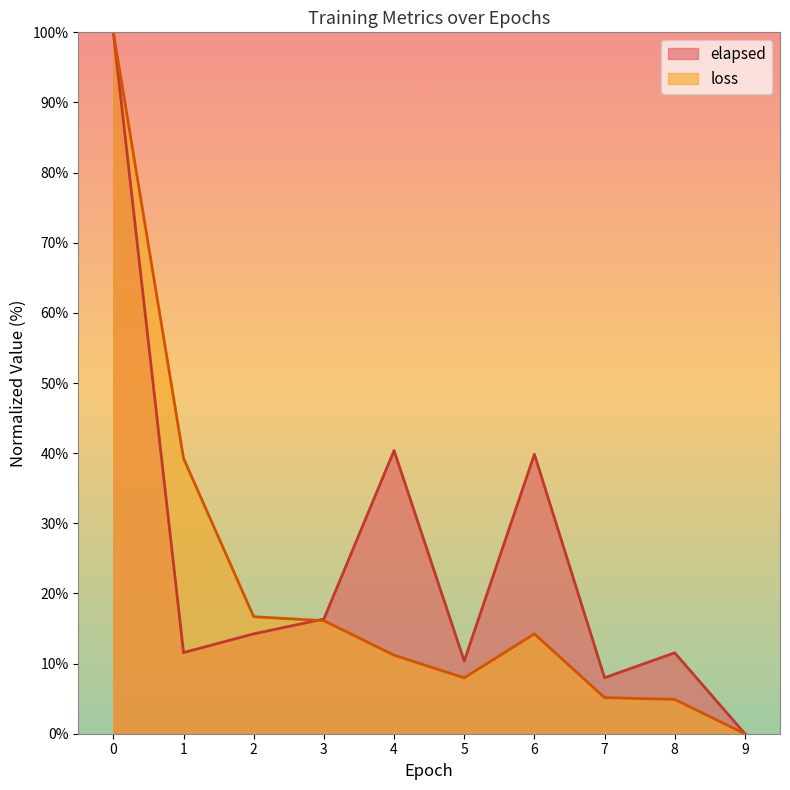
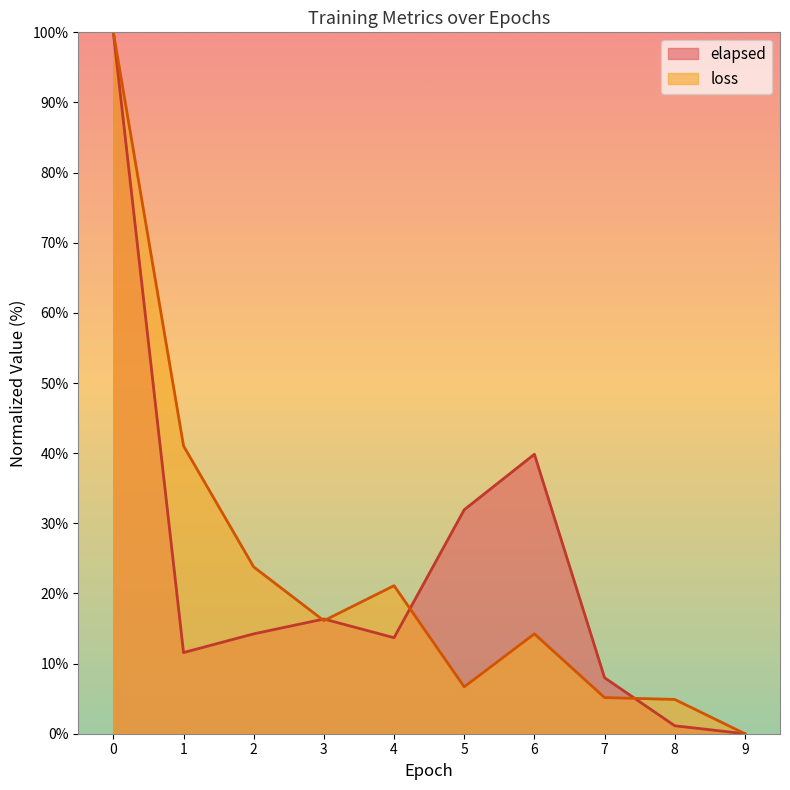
loss, 1: 39% -> 41%
loss, 2: 17% -> 24%
elapsed, 4: 40% -> 14%
loss, 4: 11% -> 21%
elapsed, 5: 10% -> 32%
loss, 5: 8% -> 7%
elapsed, 8: 12% -> 1%
